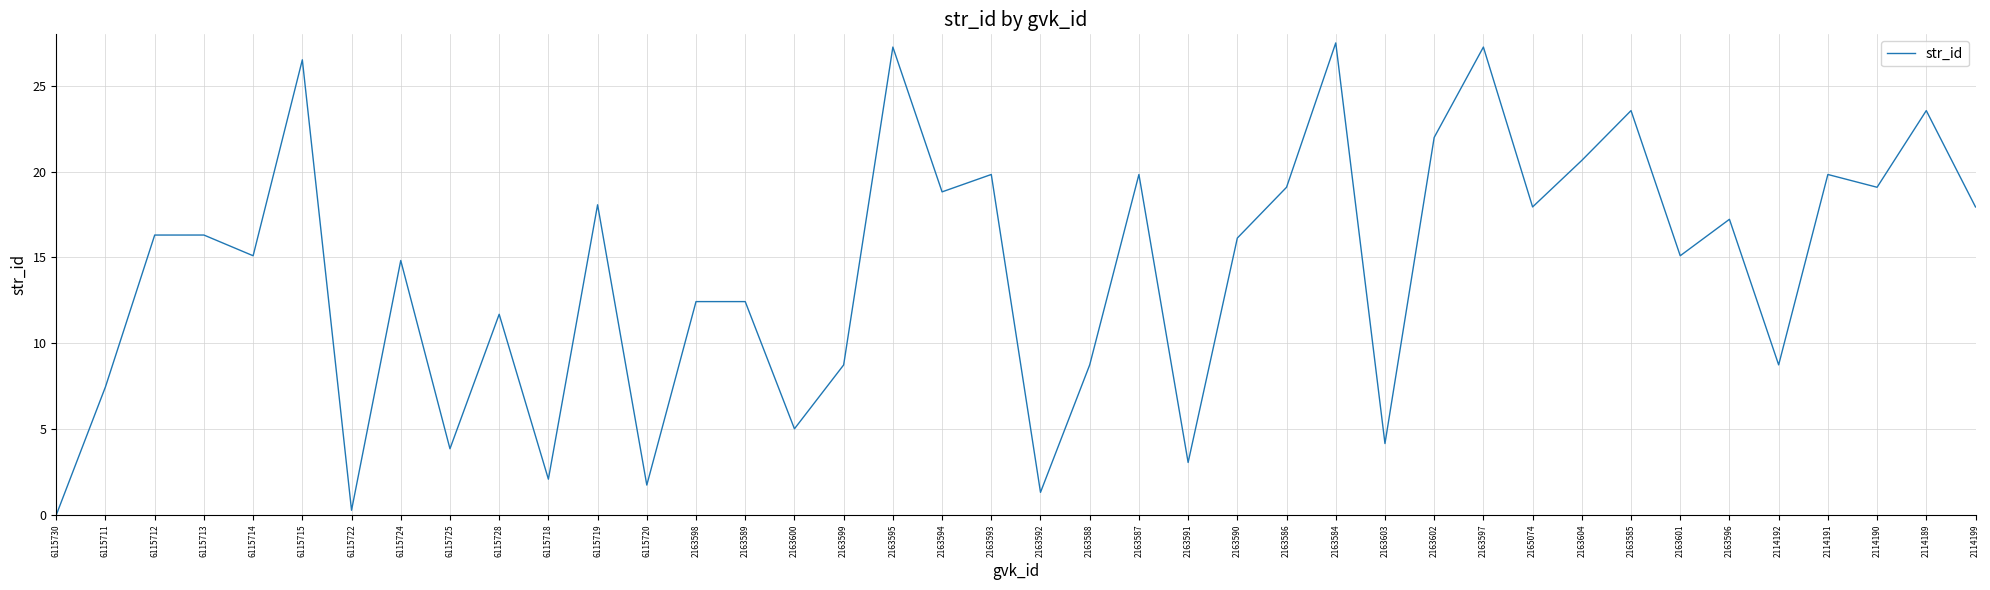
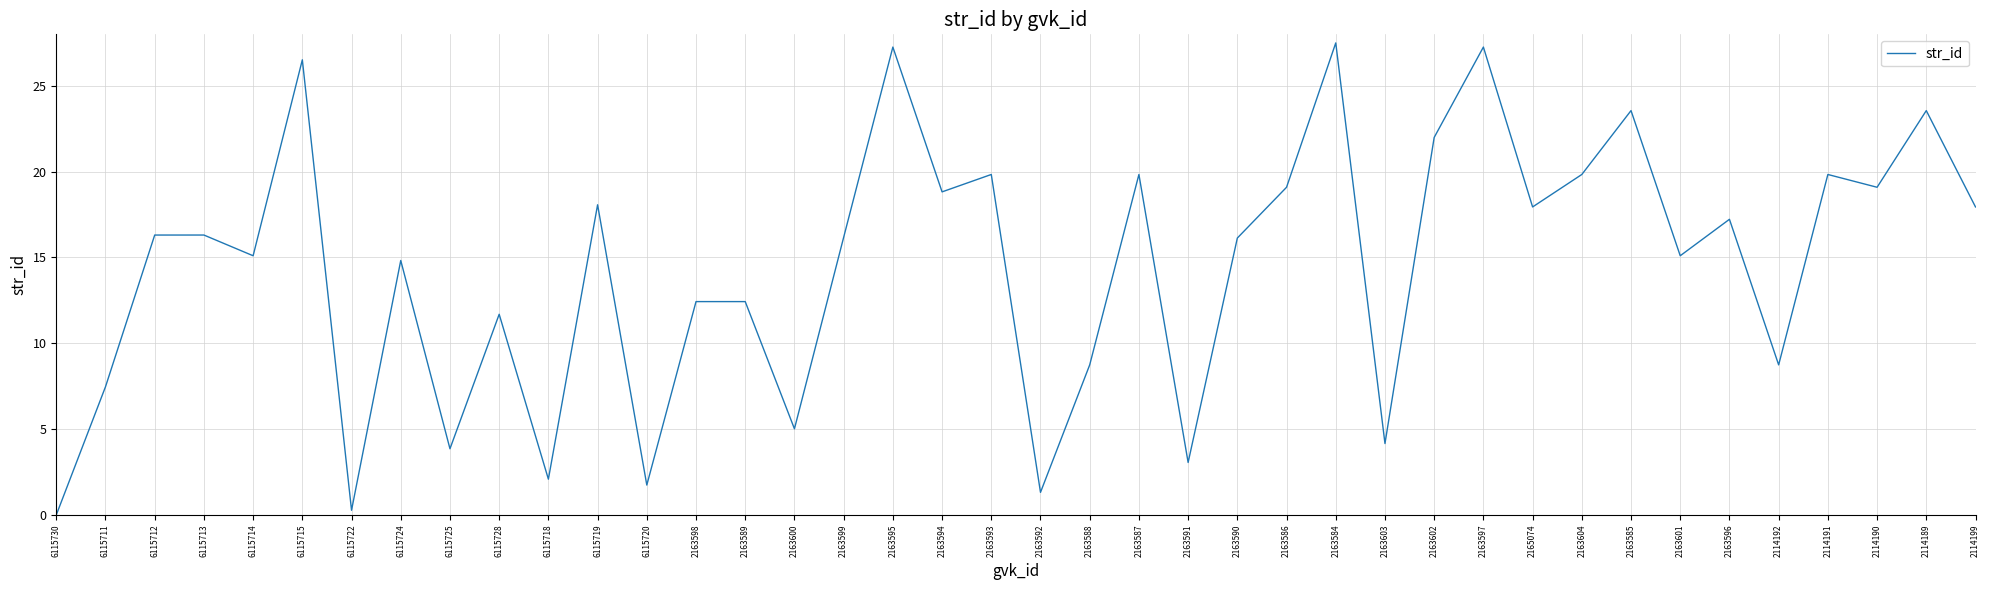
2163599: 8.7 -> 16.2
2163604: 20.7 -> 19.8
